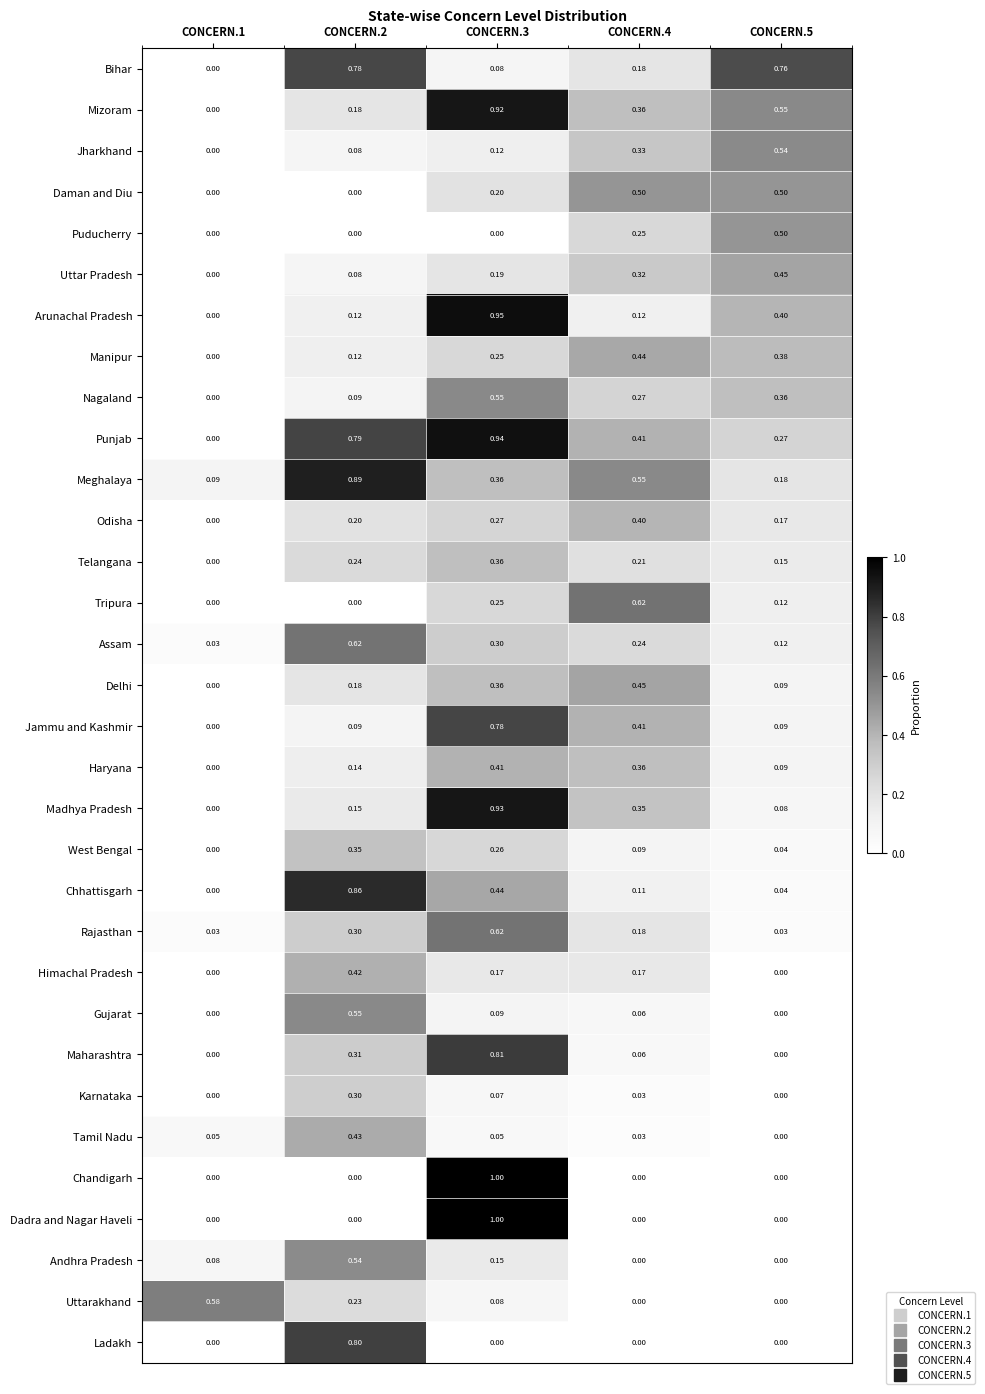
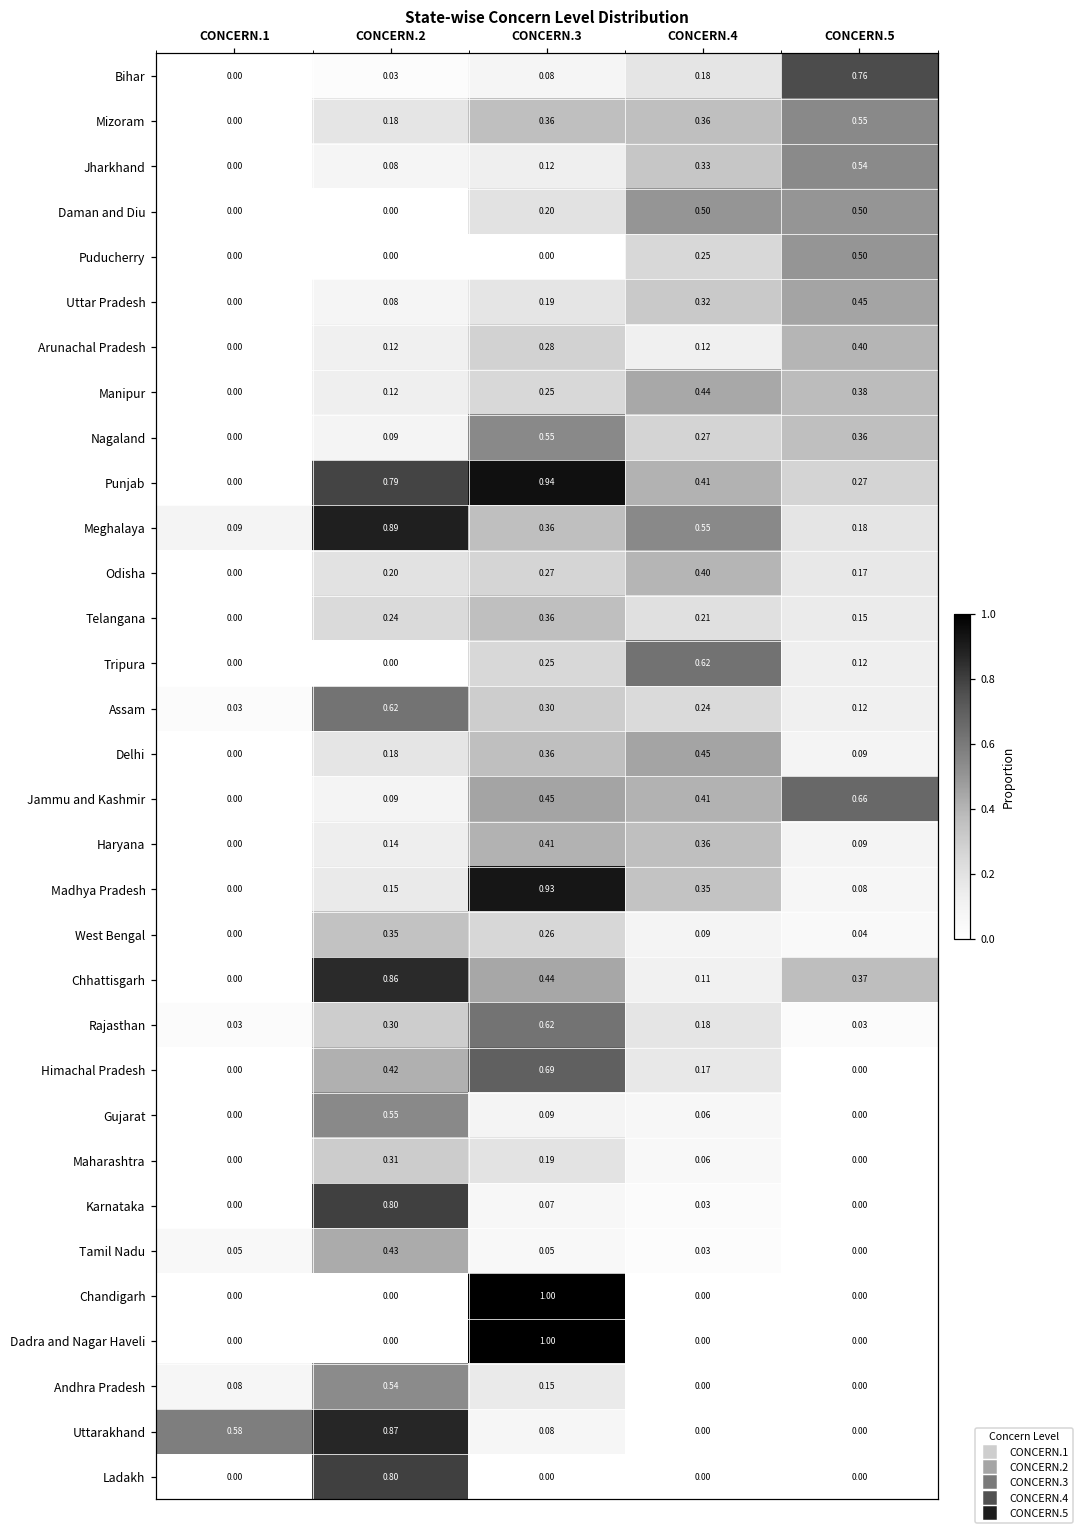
Bihar, CONCERN.2: 0.78 -> 0.03
Mizoram, CONCERN.3: 0.92 -> 0.36
Arunachal Pradesh, CONCERN.3: 0.95 -> 0.28
Jammu and Kashmir, CONCERN.3: 0.78 -> 0.45
Jammu and Kashmir, CONCERN.5: 0.09 -> 0.66
Chhattisgarh, CONCERN.5: 0.04 -> 0.37
Himachal Pradesh, CONCERN.3: 0.17 -> 0.69
Maharashtra, CONCERN.3: 0.81 -> 0.19
Karnataka, CONCERN.2: 0.30 -> 0.80
Uttarakhand, CONCERN.2: 0.23 -> 0.87
